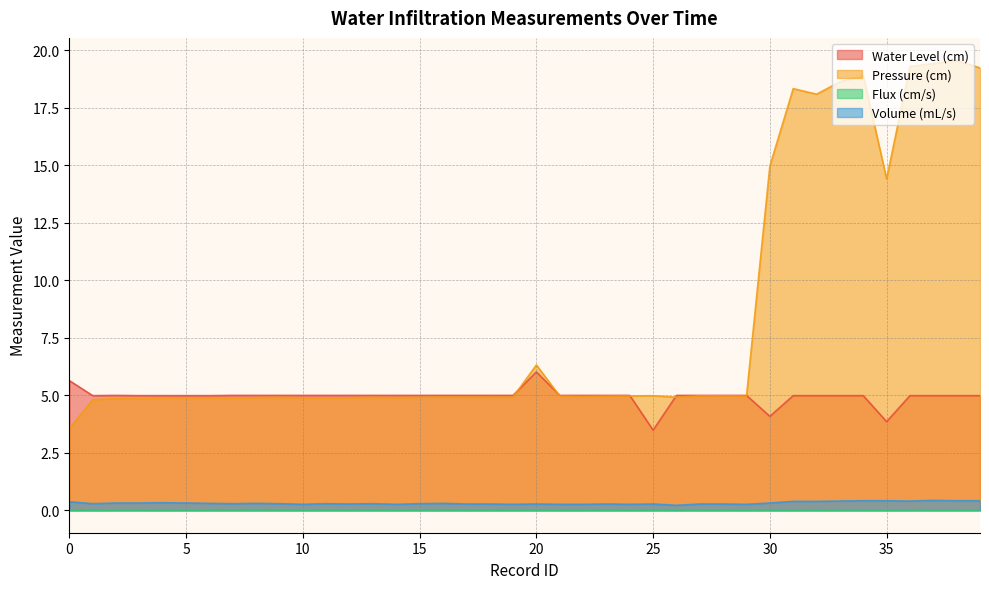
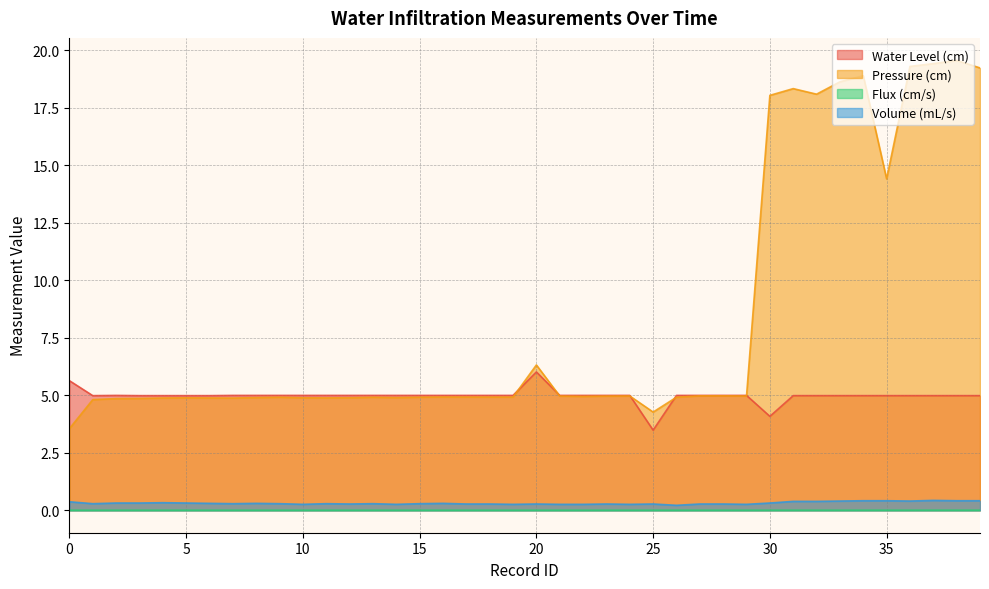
Pressure (cm), 25: 5.0 -> 4.3
Pressure (cm), 30: 15.0 -> 18.0
Water Level (cm), 35: 3.9 -> 5.0
